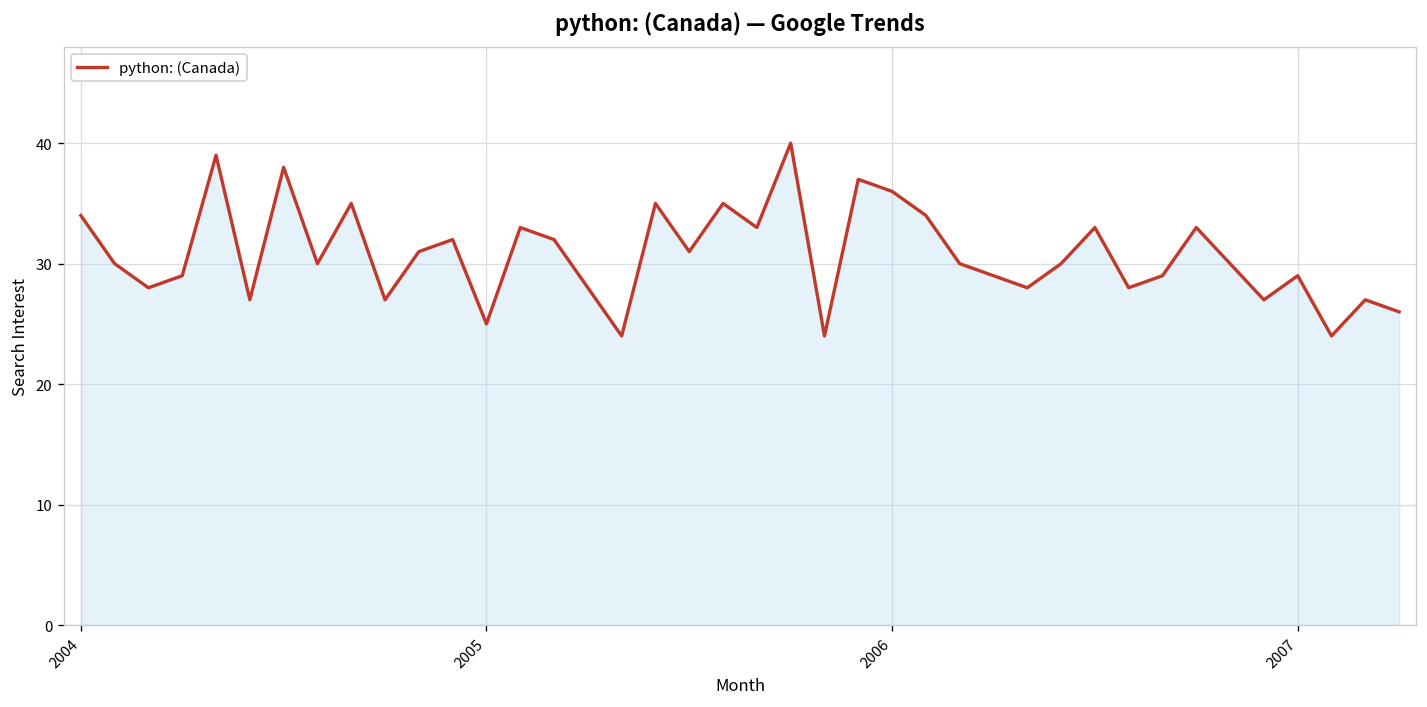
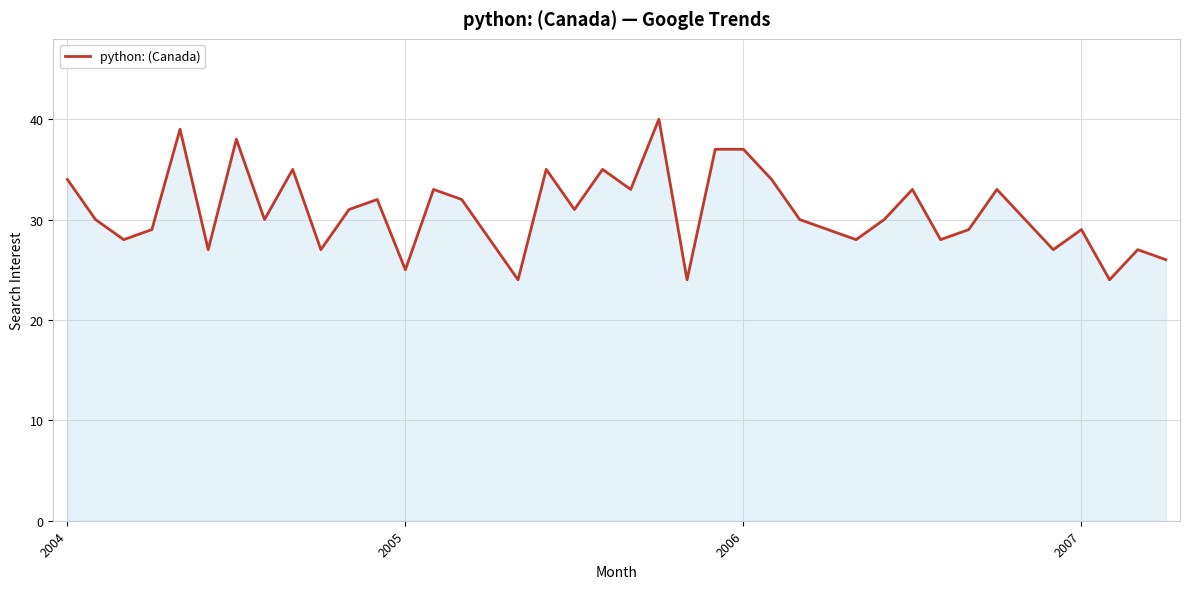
2006: 36 -> 37
